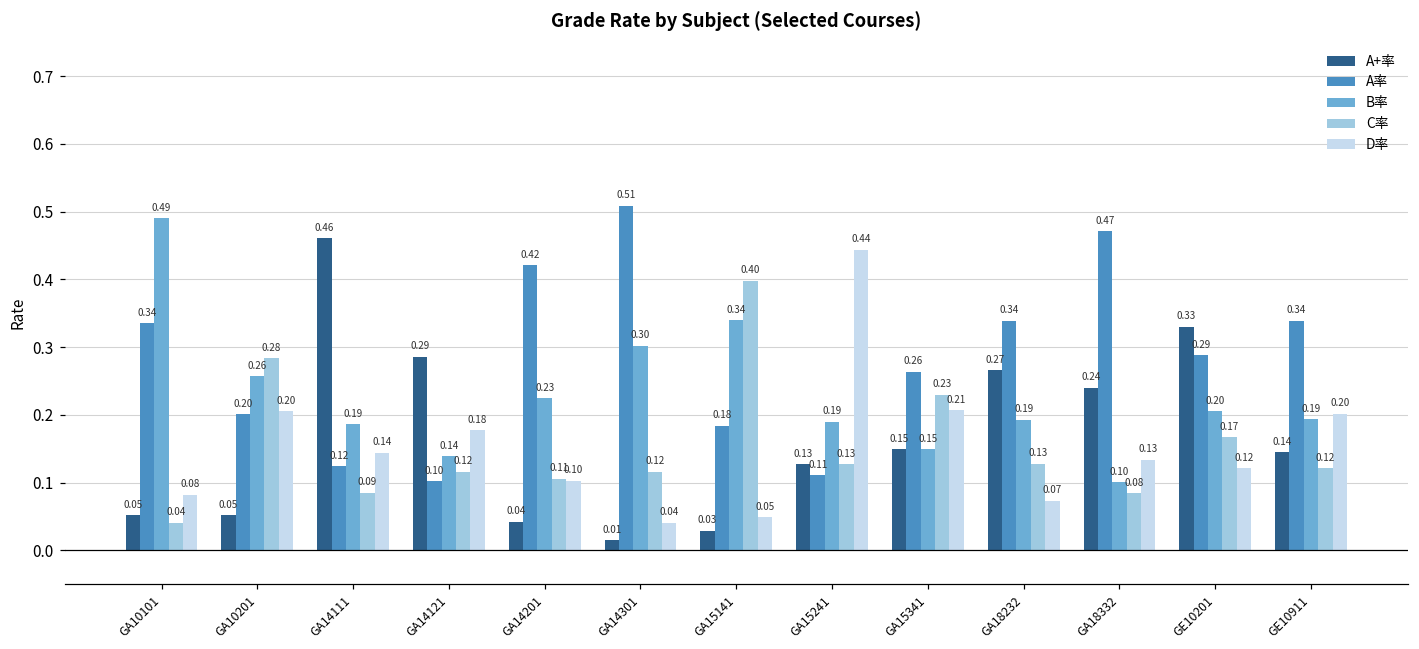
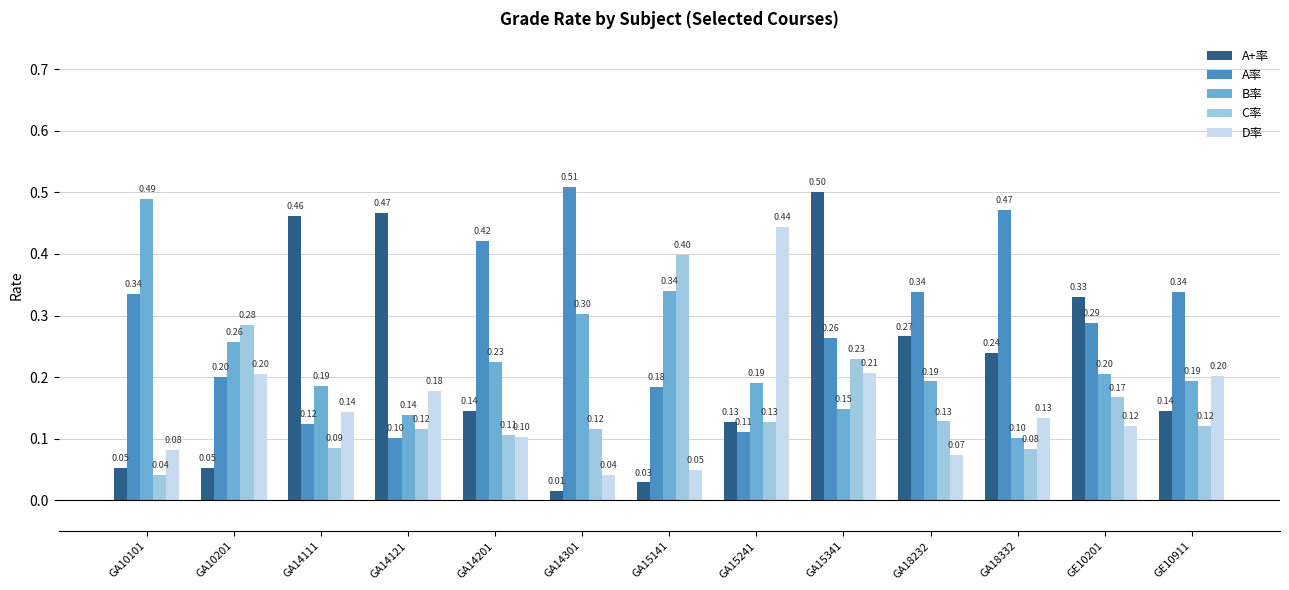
A+率, GA14121: 0.29 -> 0.47
A+率, GA14201: 0.04 -> 0.14
A+率, GA15341: 0.15 -> 0.50
